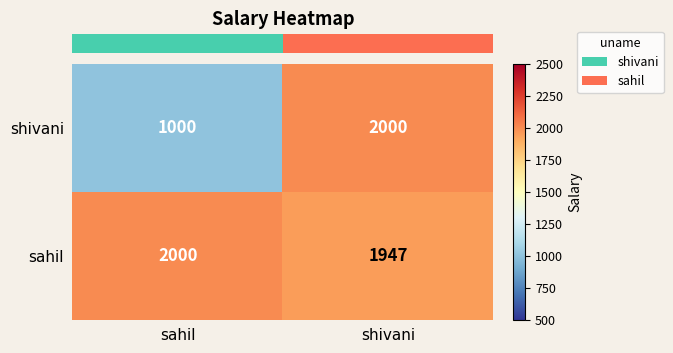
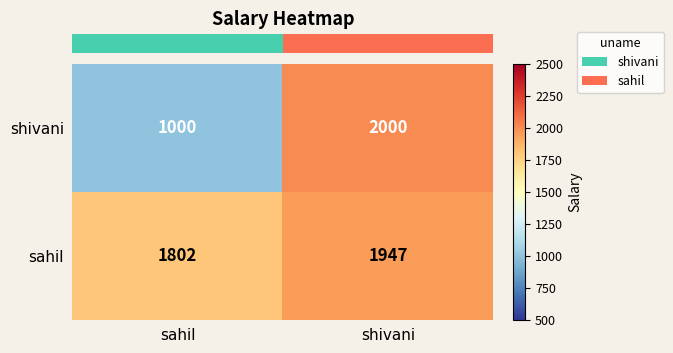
sahil, sahil: 2000 -> 1802
